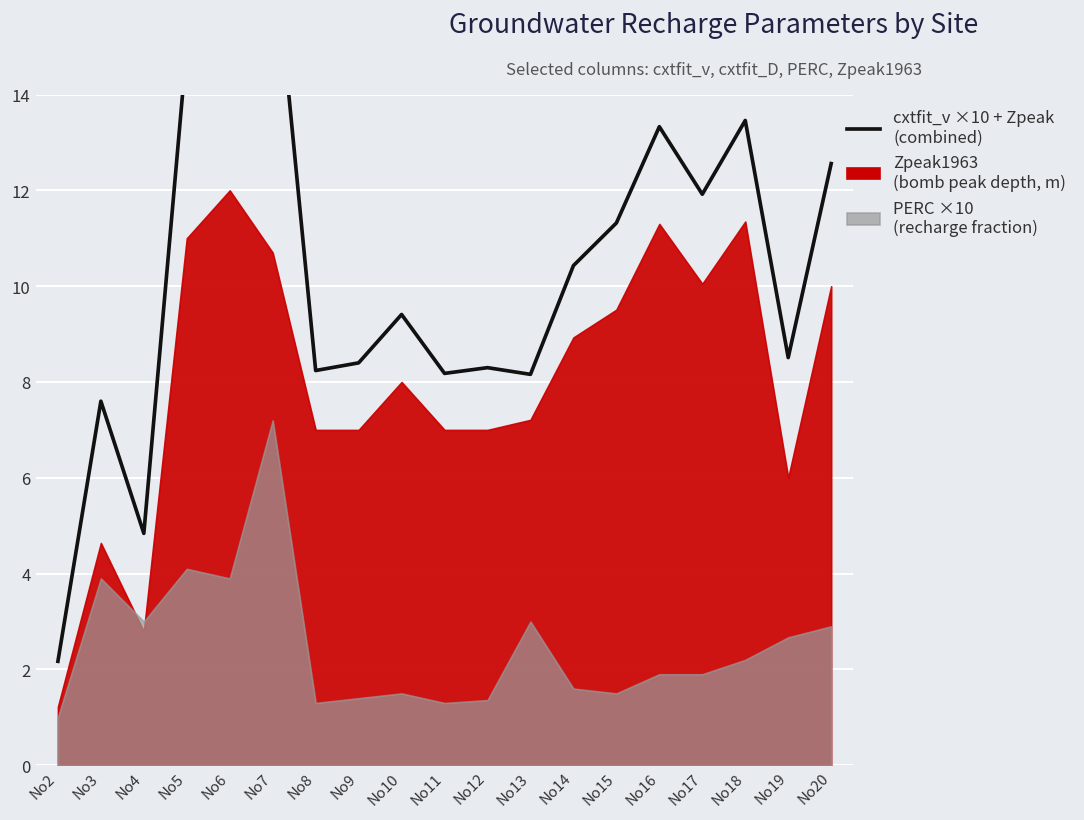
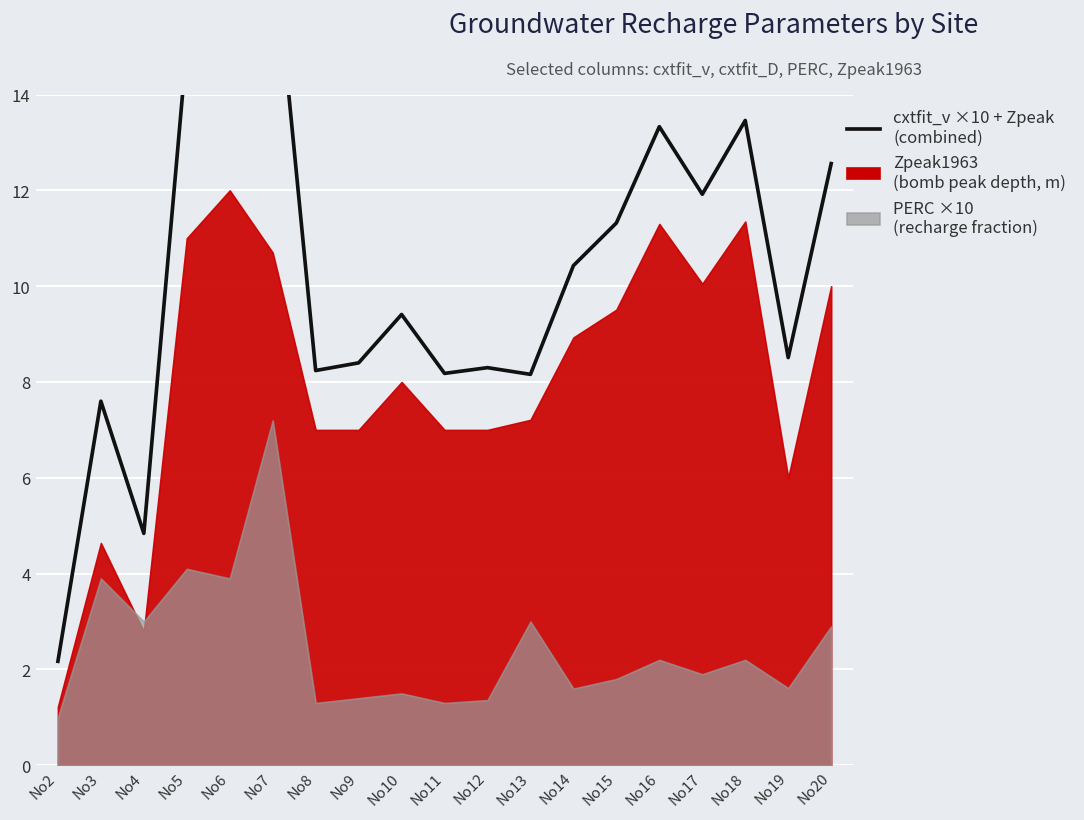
PERC ×10 (recharge fraction), No15: 1.5 -> 1.8
PERC ×10 (recharge fraction), No16: 1.9 -> 2.2
PERC ×10 (recharge fraction), No19: 2.7 -> 1.6
